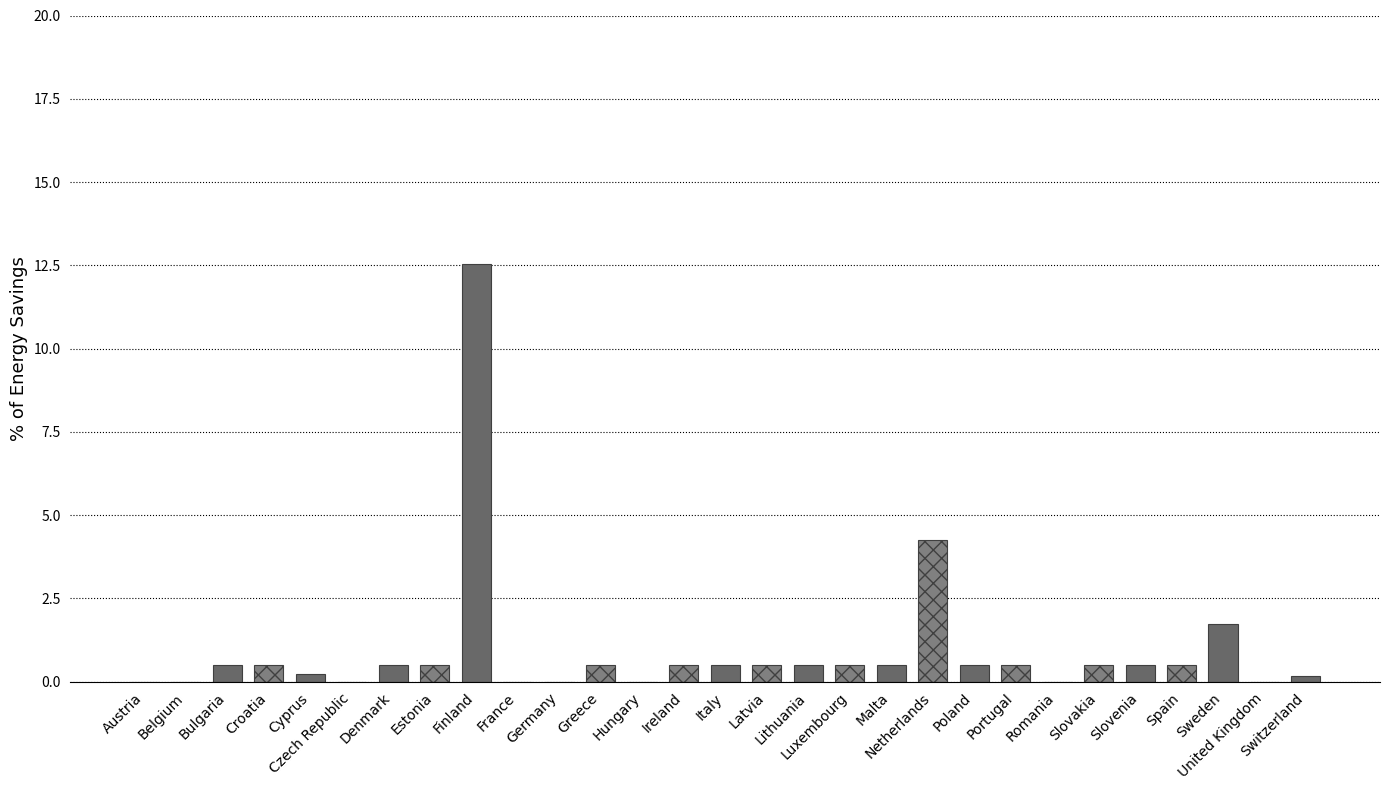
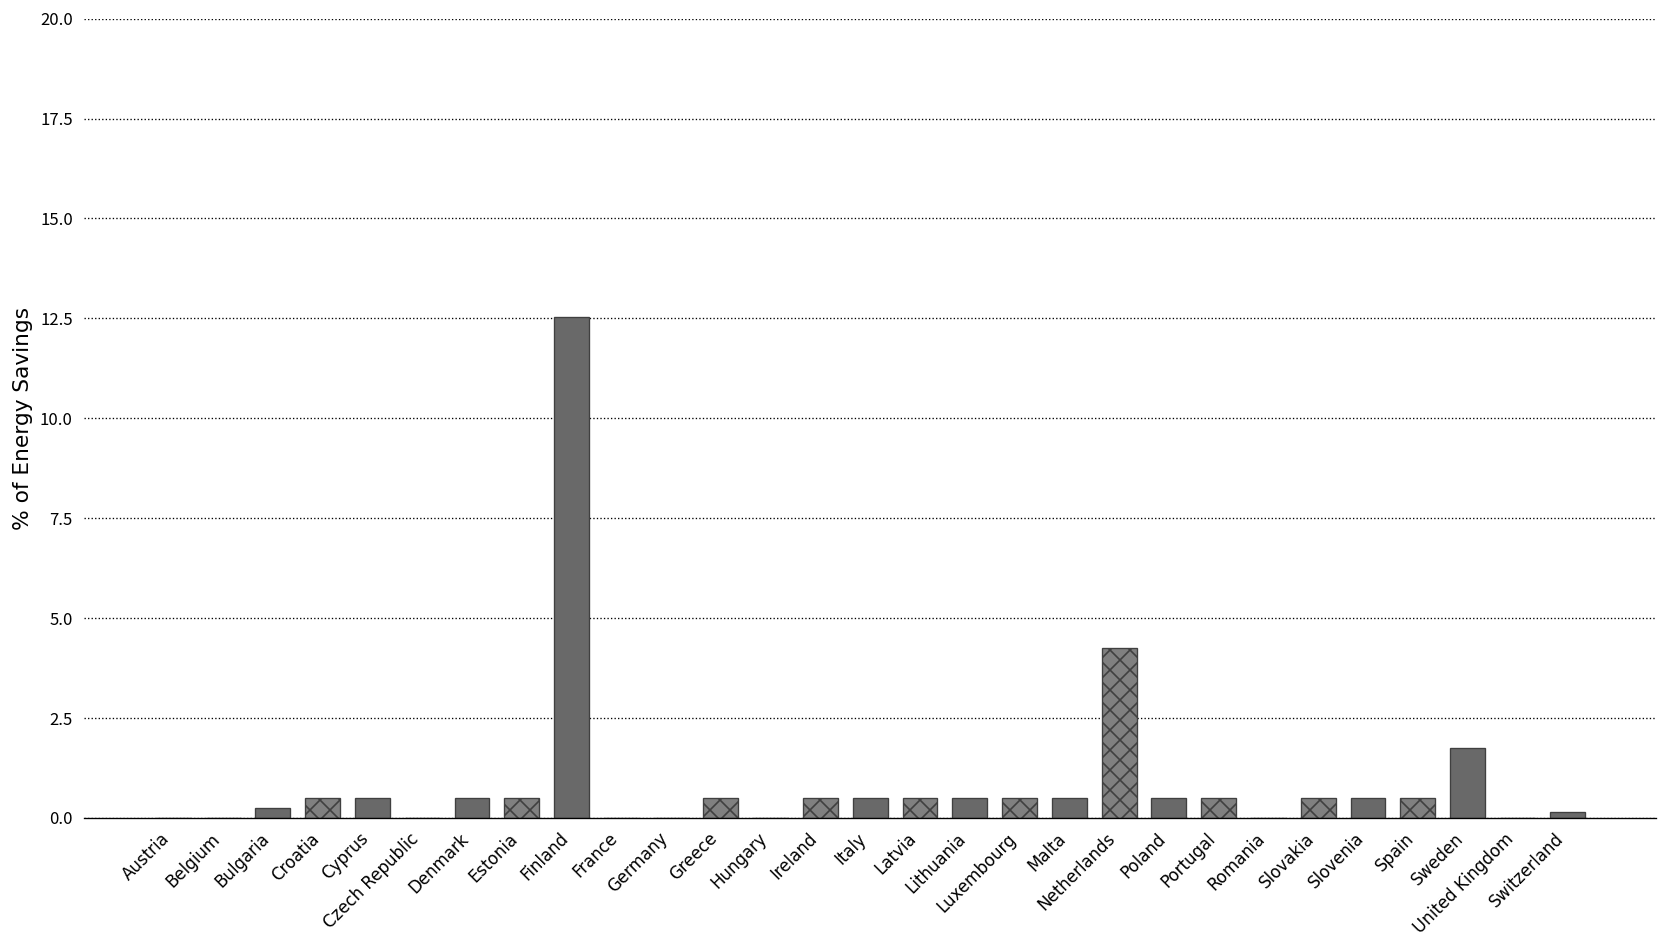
Bulgaria: 0.5 -> 0.2
Cyprus: 0.2 -> 0.5
